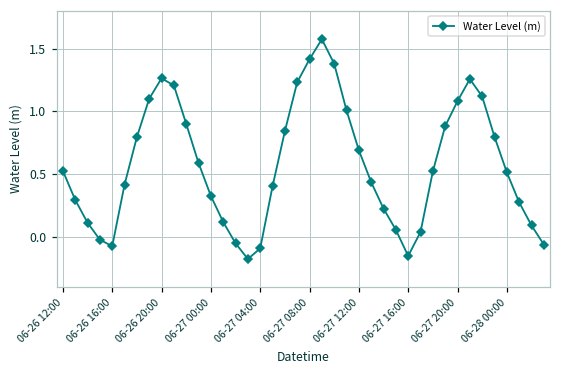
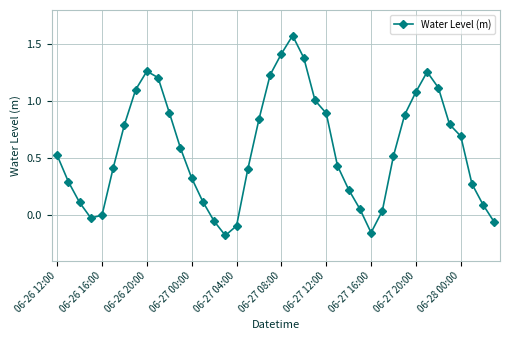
06-26 16:00: -0.08 -> 0.00
06-27 12:00: 0.69 -> 0.89
06-28 00:00: 0.51 -> 0.69
